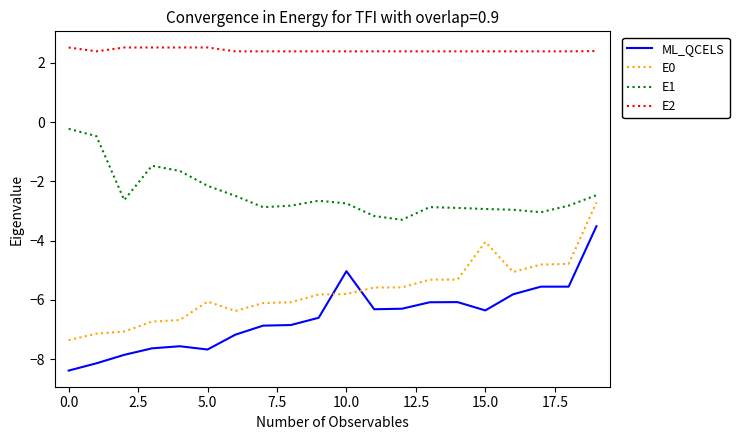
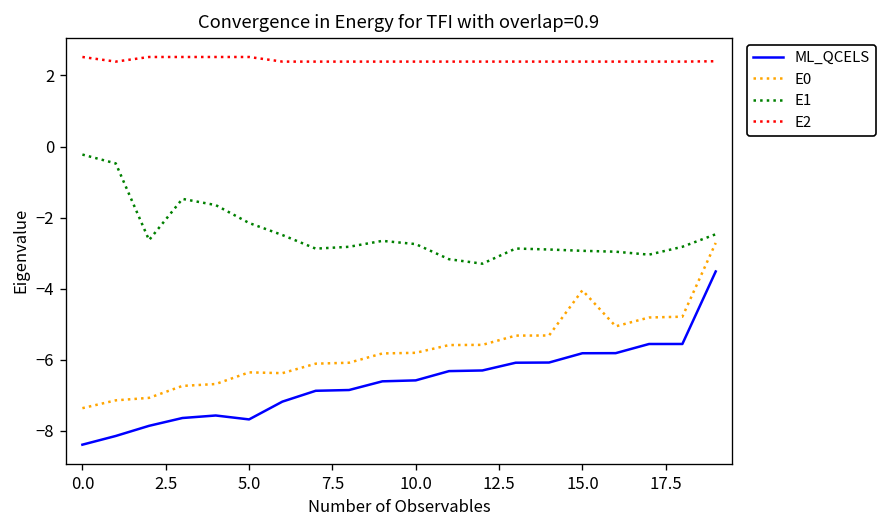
E0, 5.0: -6.1 -> -6.4
ML_QCELS, 10.0: -5.0 -> -6.6
ML_QCELS, 15.0: -6.4 -> -5.8
